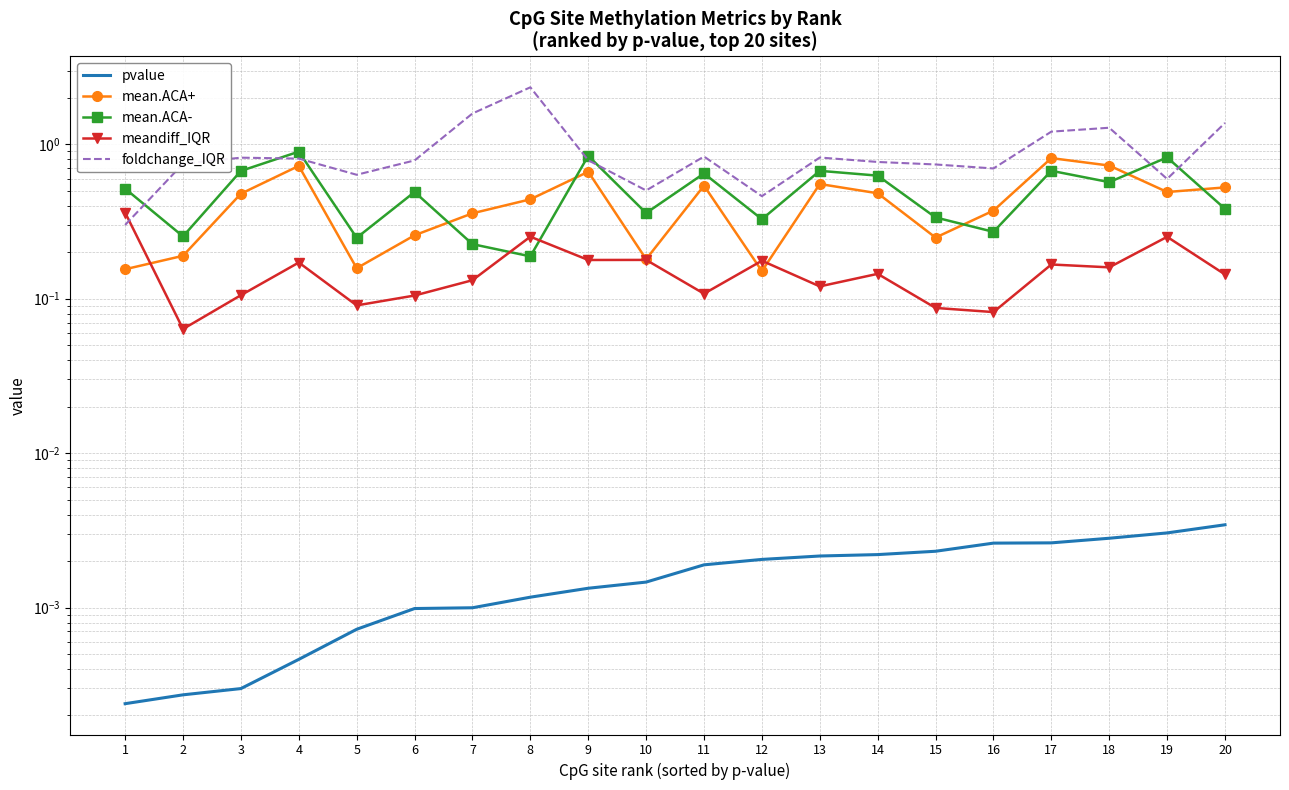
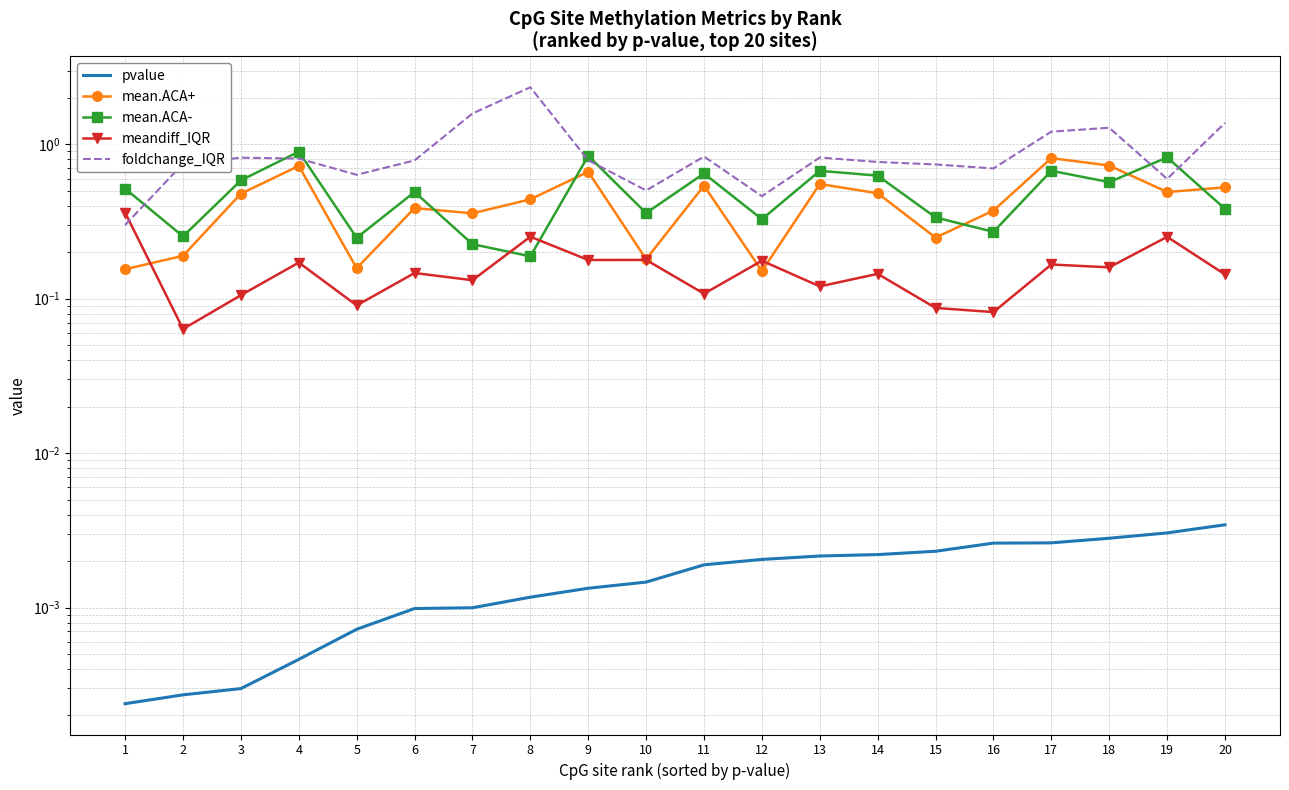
mean.ACA-, 3: 0.7 -> 0.58
mean.ACA+, 6: 0.26 -> 0.39
meandiff_IQR, 6: 0.10 -> 0.15
